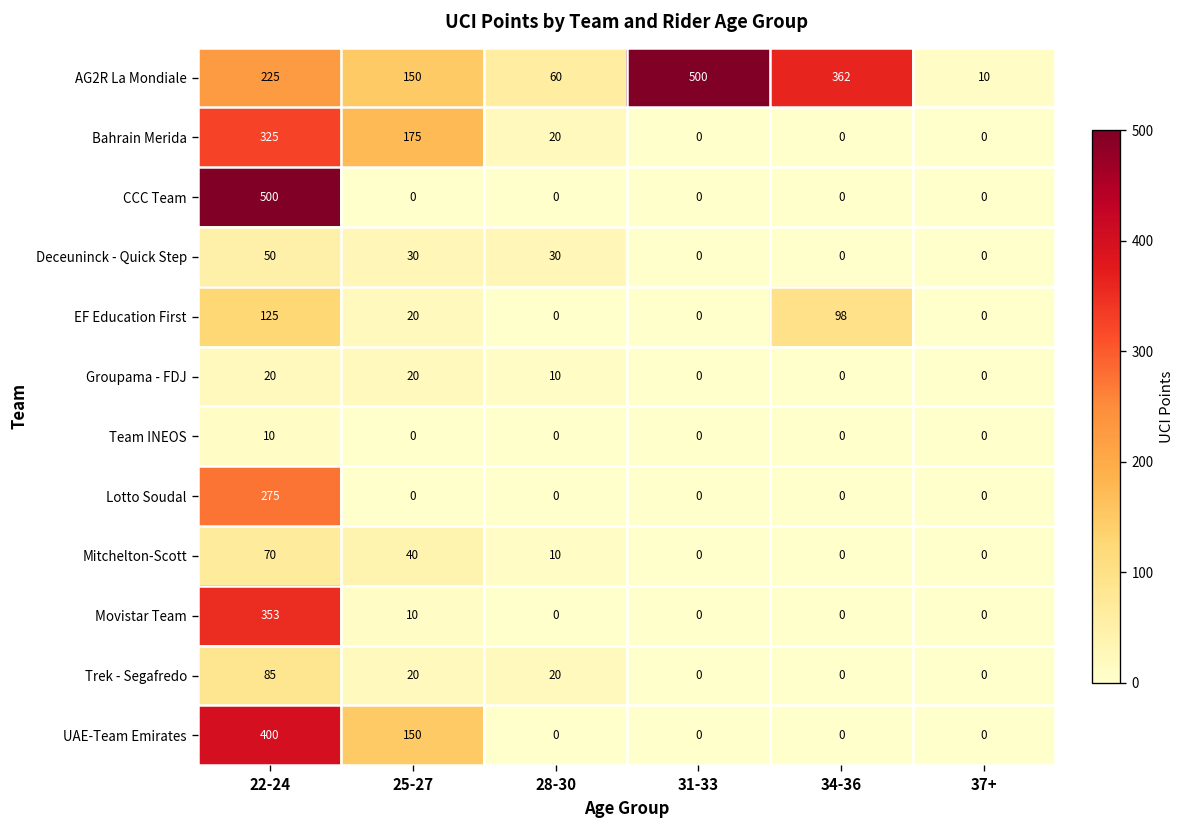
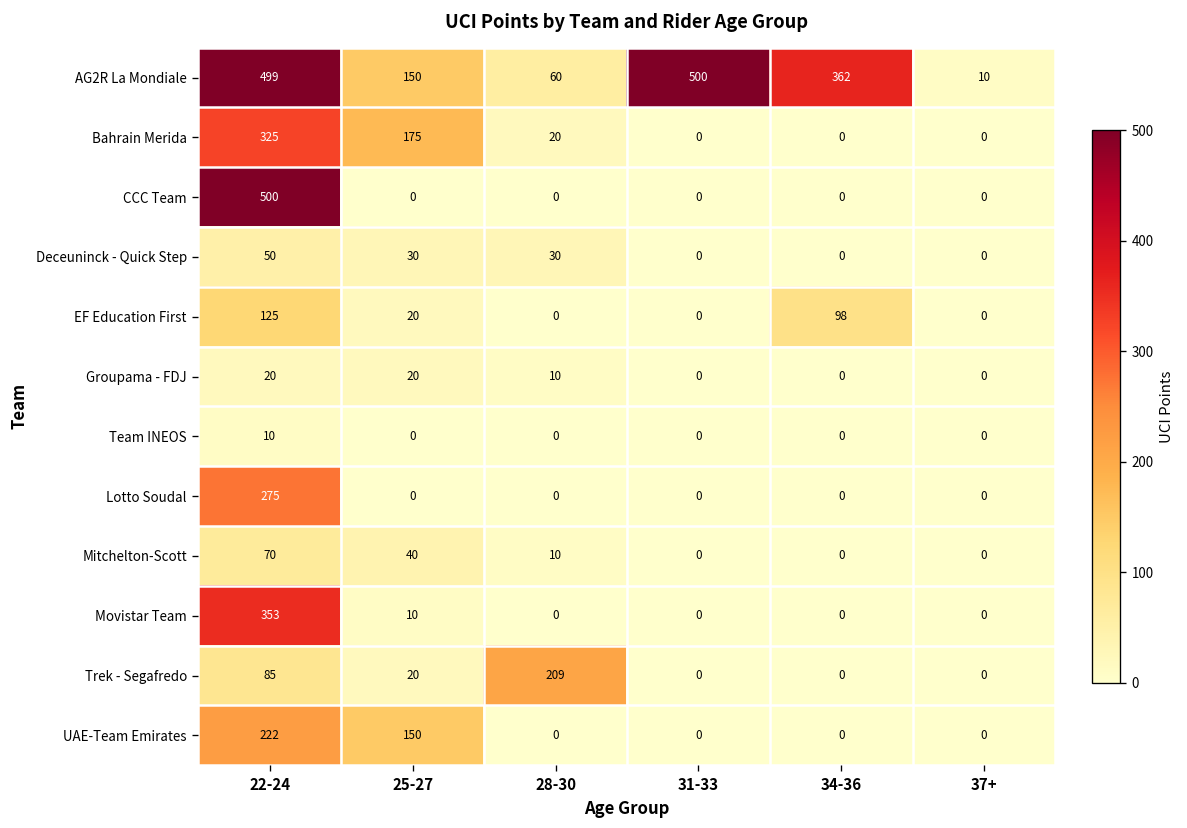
AG2R La Mondiale, 22-24: 225 -> 499
Trek - Segafredo, 28-30: 20 -> 209
UAE-Team Emirates, 22-24: 400 -> 222
